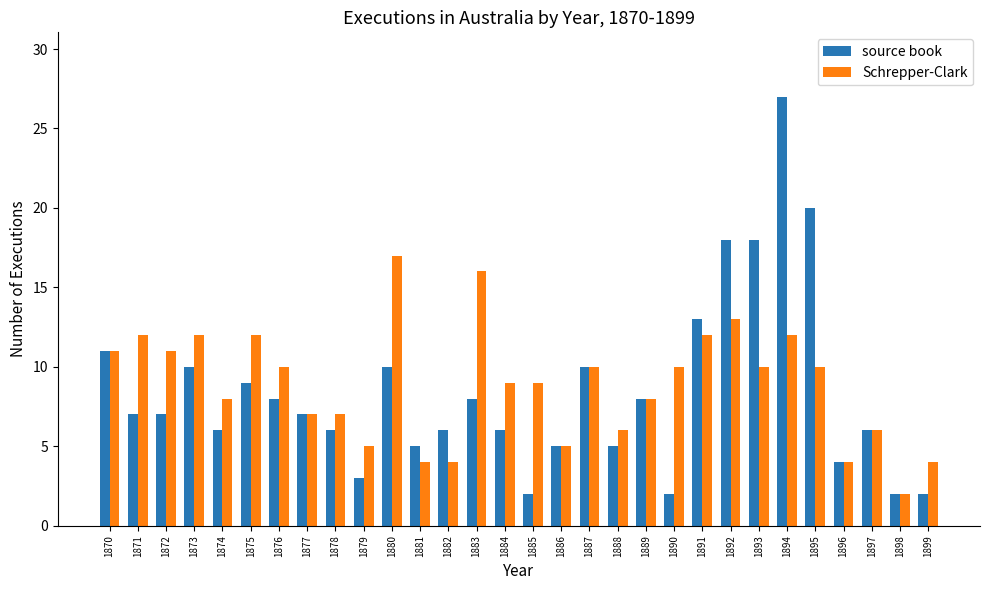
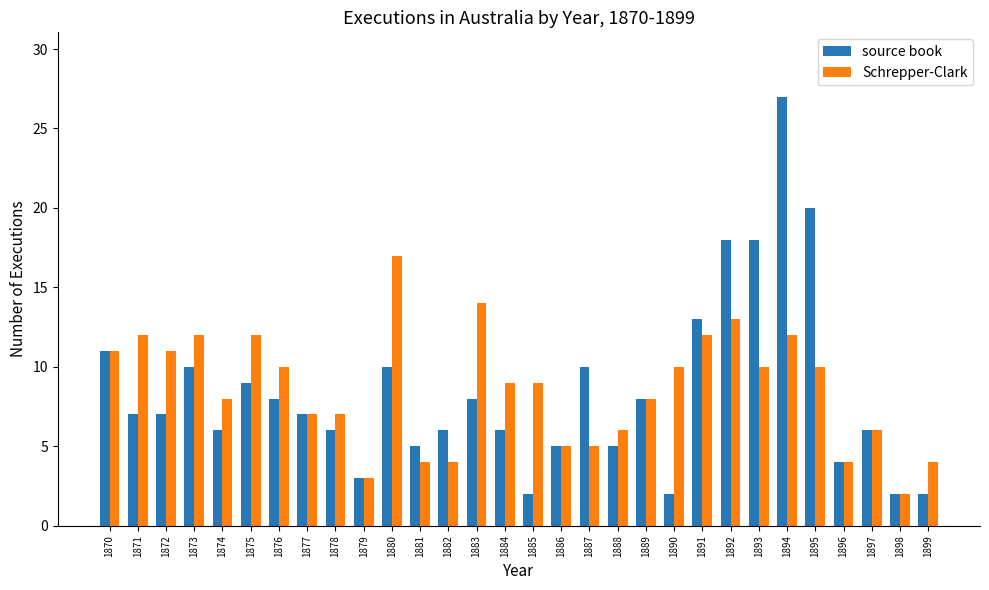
Schrepper-Clark, 1879: 5 -> 3
Schrepper-Clark, 1883: 16 -> 14
Schrepper-Clark, 1887: 10 -> 5
